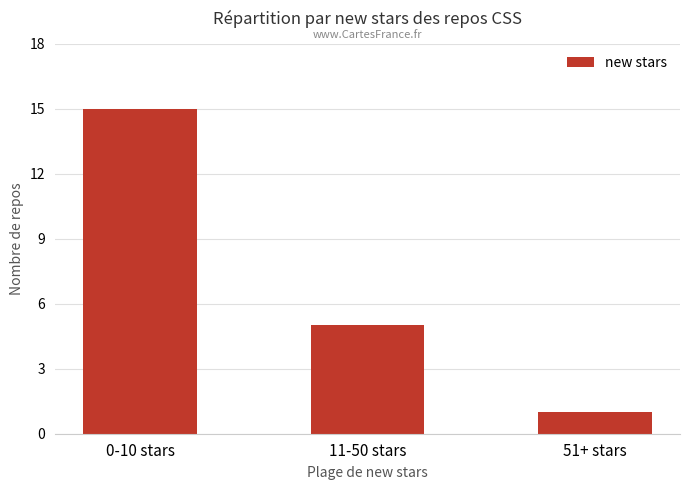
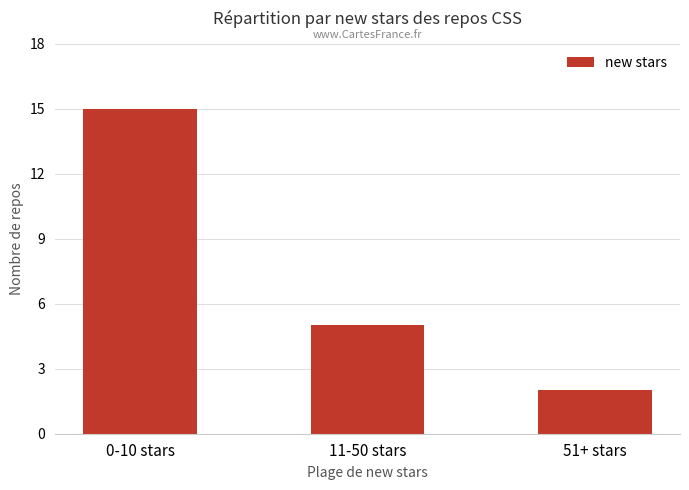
51+ stars: 1 -> 2
